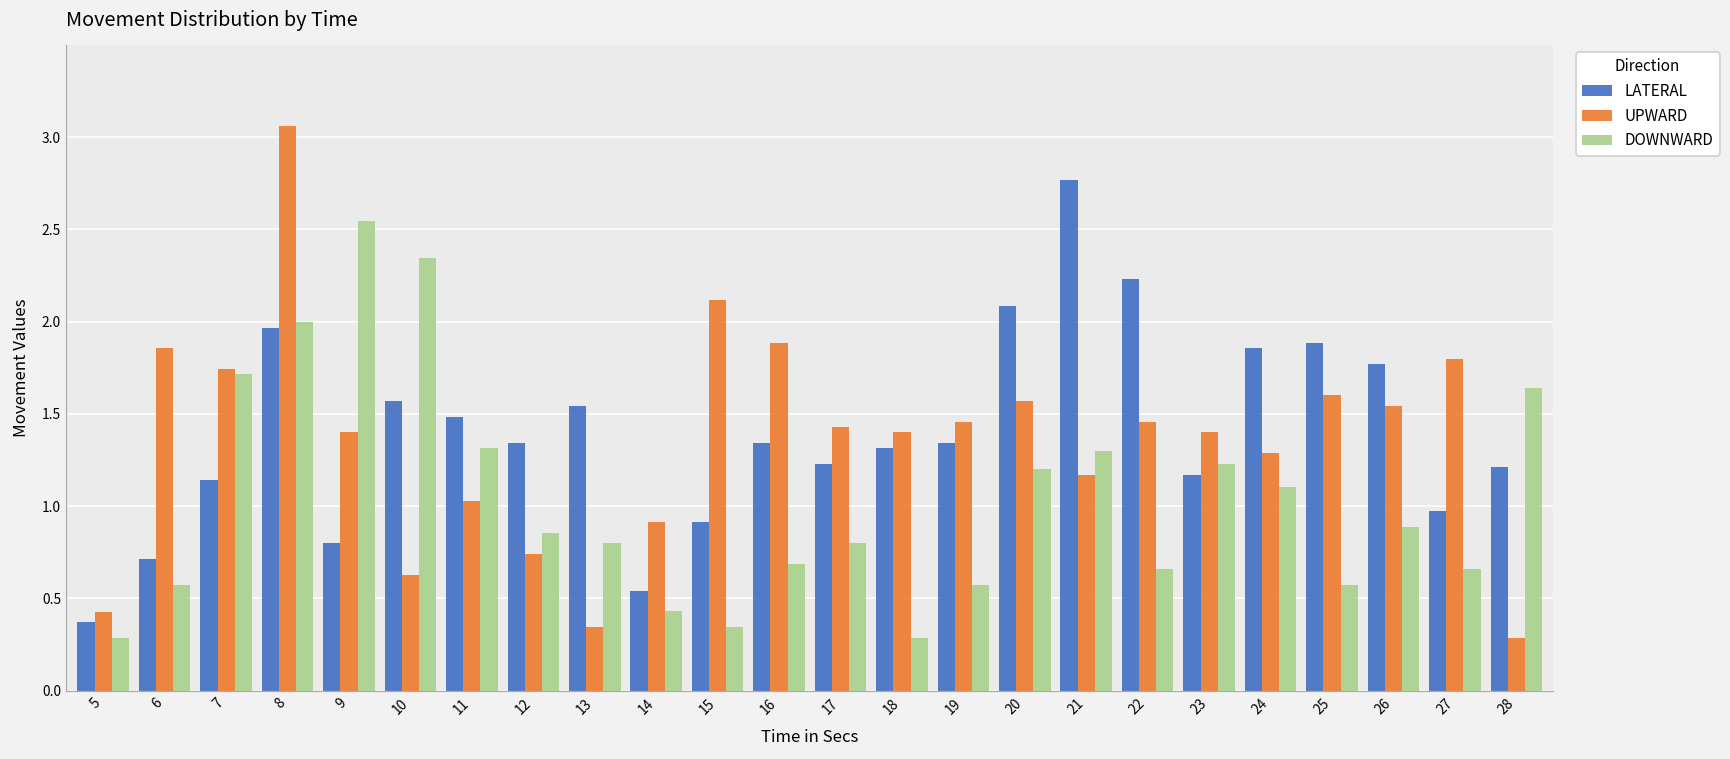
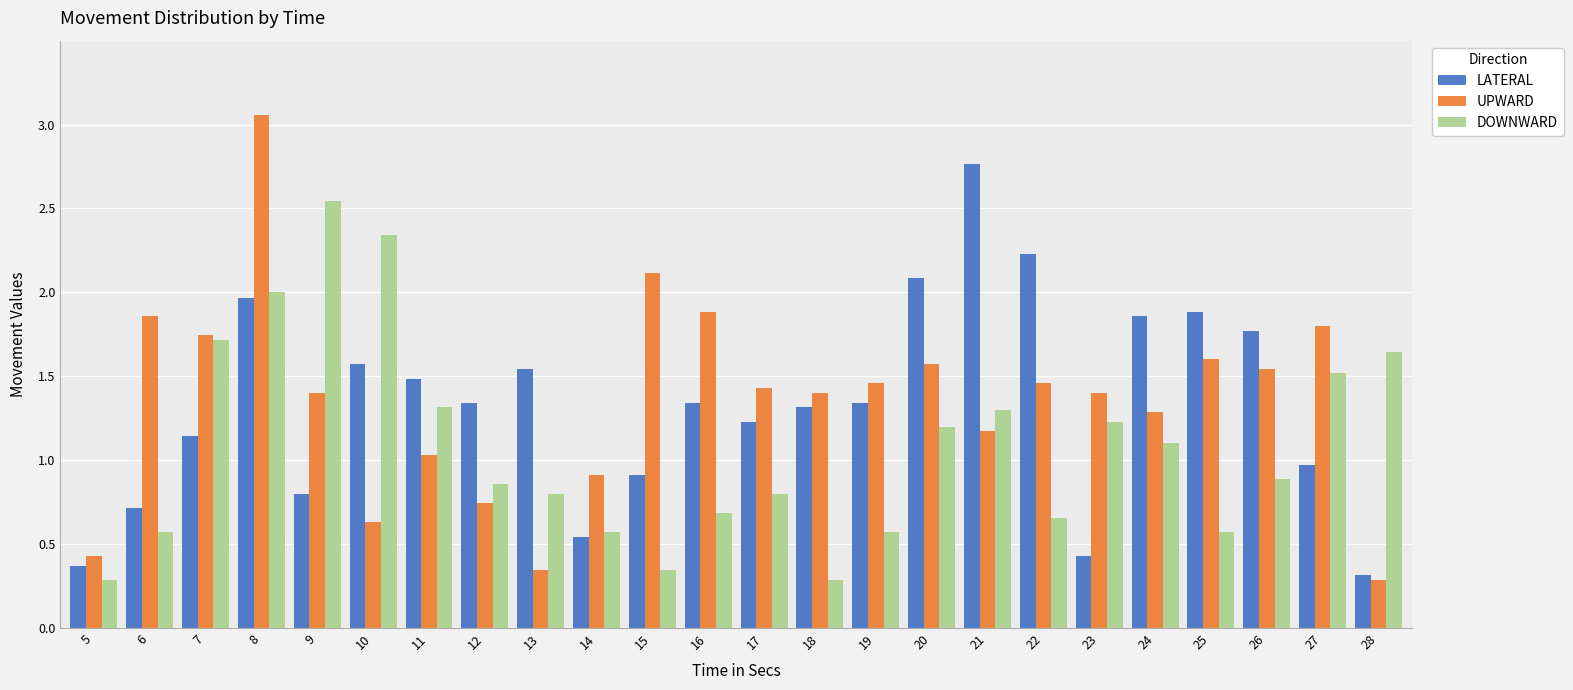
DOWNWARD, 14: 0.43 -> 0.57
LATERAL, 23: 1.17 -> 0.43
DOWNWARD, 27: 0.66 -> 1.52
LATERAL, 28: 1.21 -> 0.32
